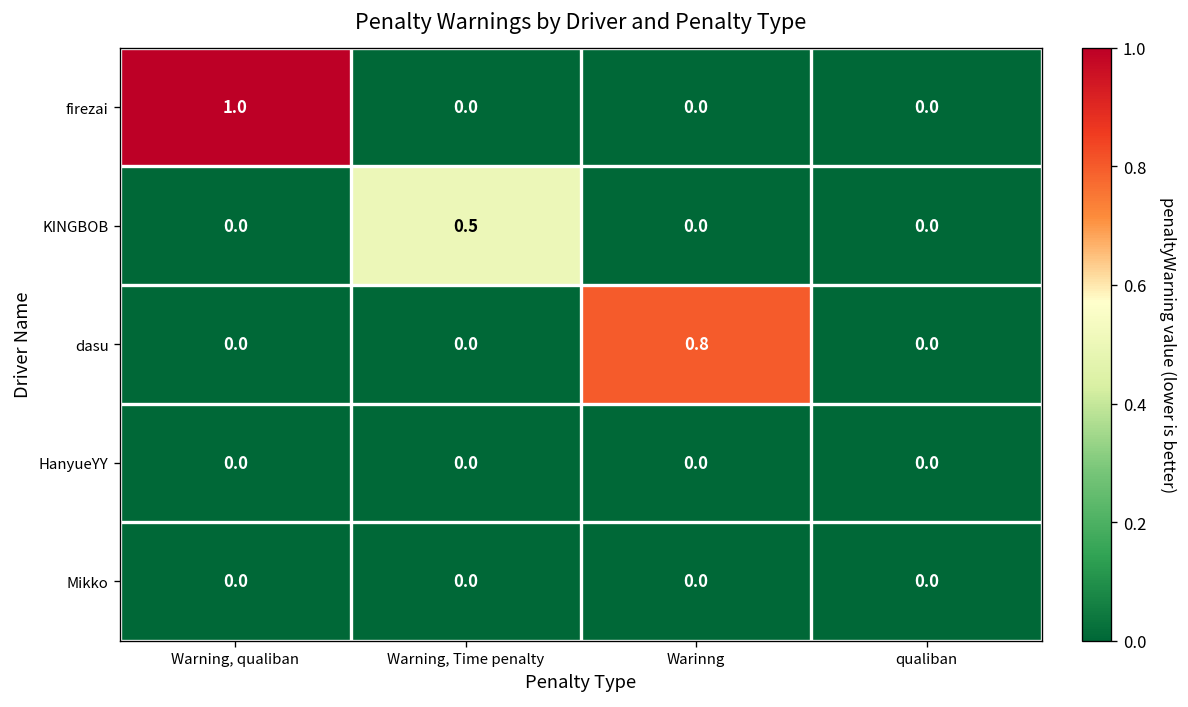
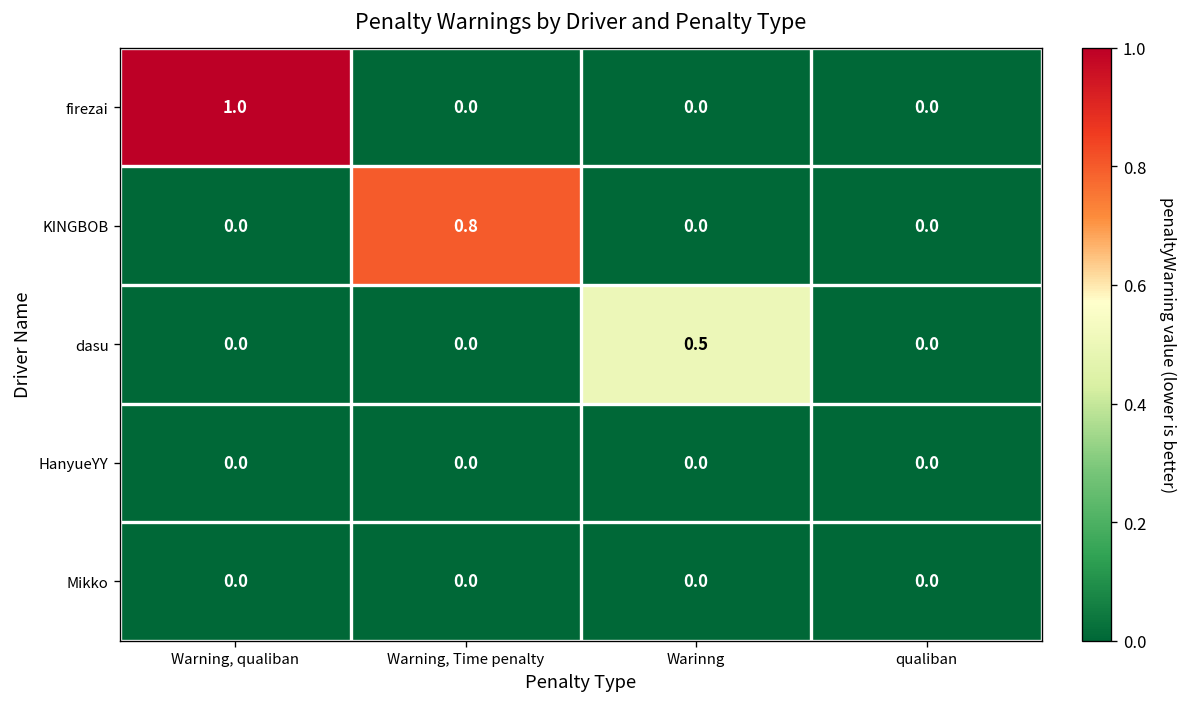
KINGBOB, Warning, Time penalty: 0.5 -> 0.8
dasu, Warinng: 0.8 -> 0.5
